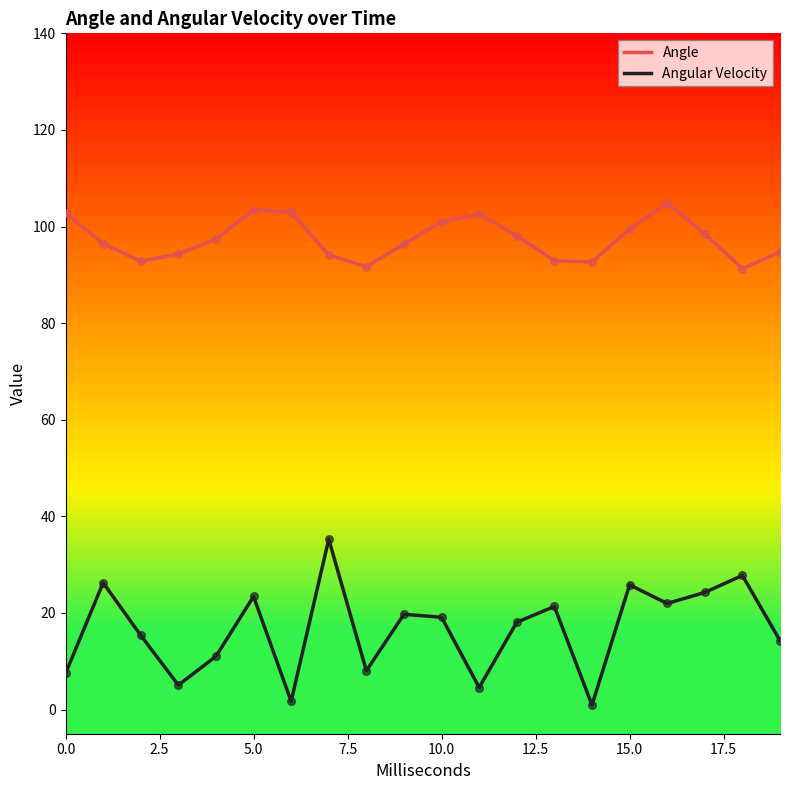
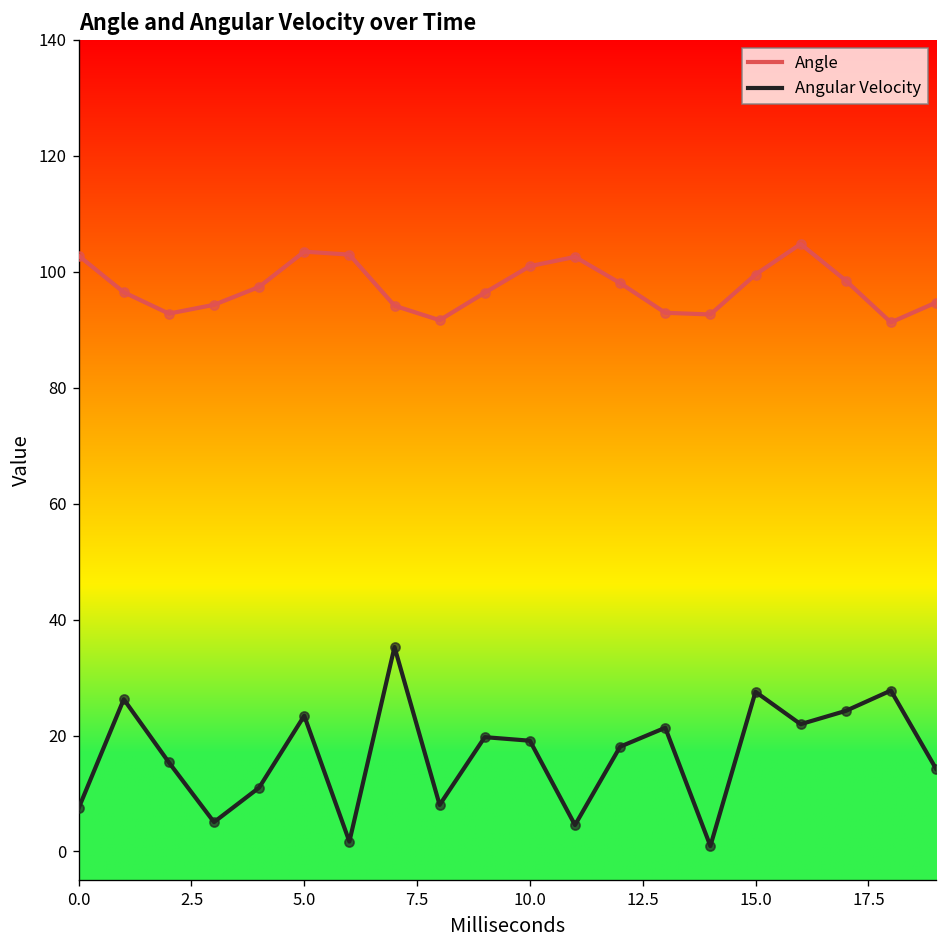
Angular Velocity, 15.0: 26 -> 28
